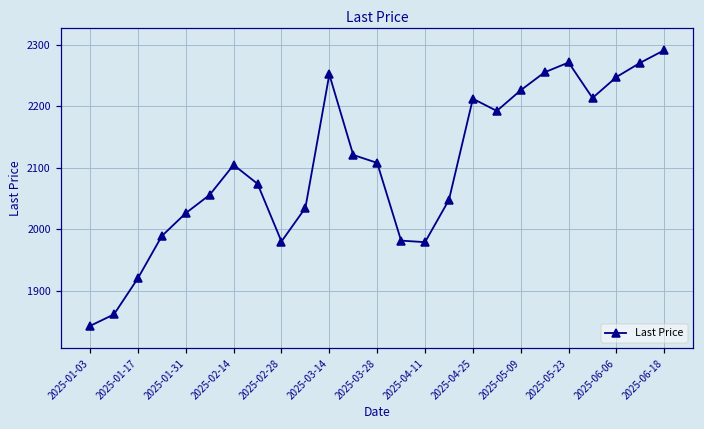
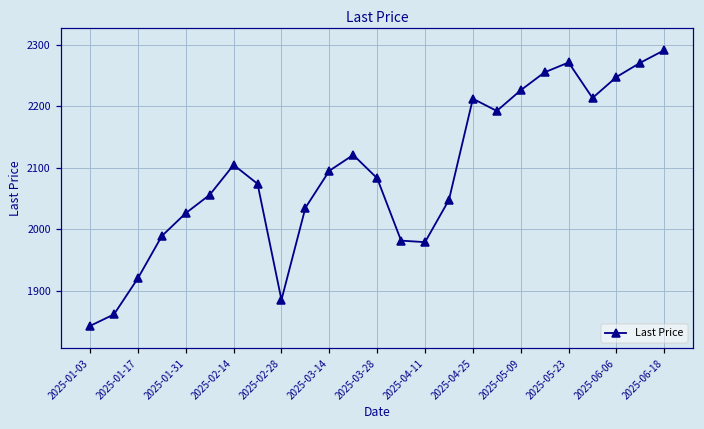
2025-02-28: 1980 -> 1880
2025-03-14: 2250 -> 2100
2025-03-28: 2110 -> 2080
